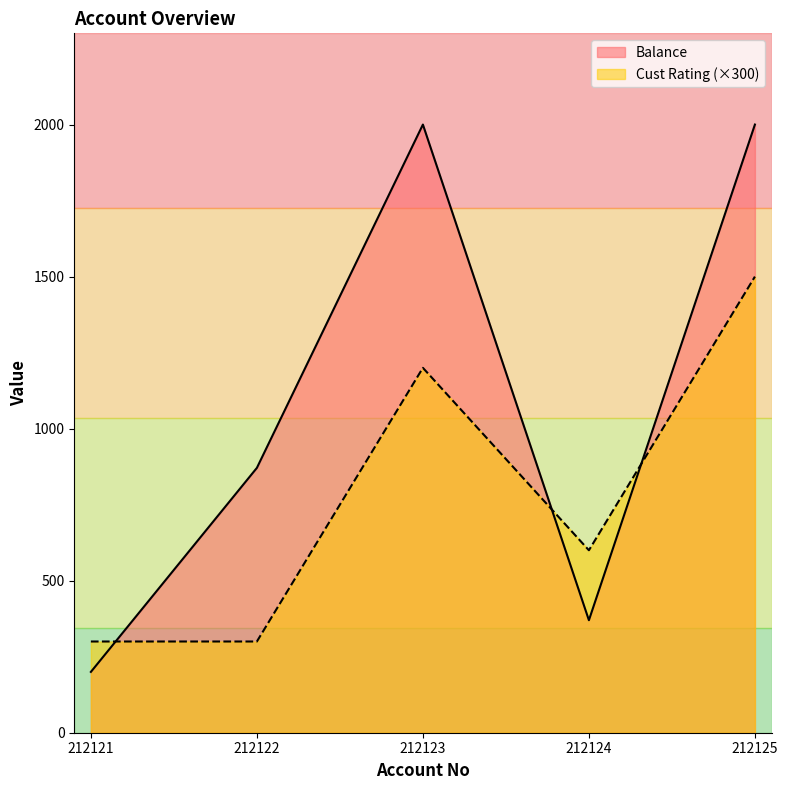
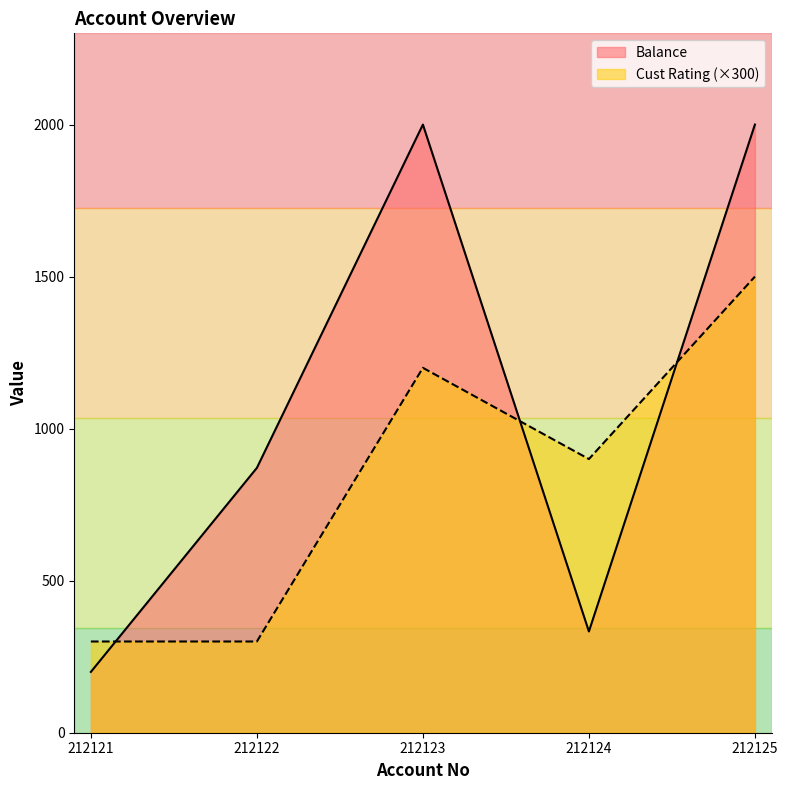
Balance, 212124: 370 -> 330
Cust Rating (×300), 212124: 600 -> 900
